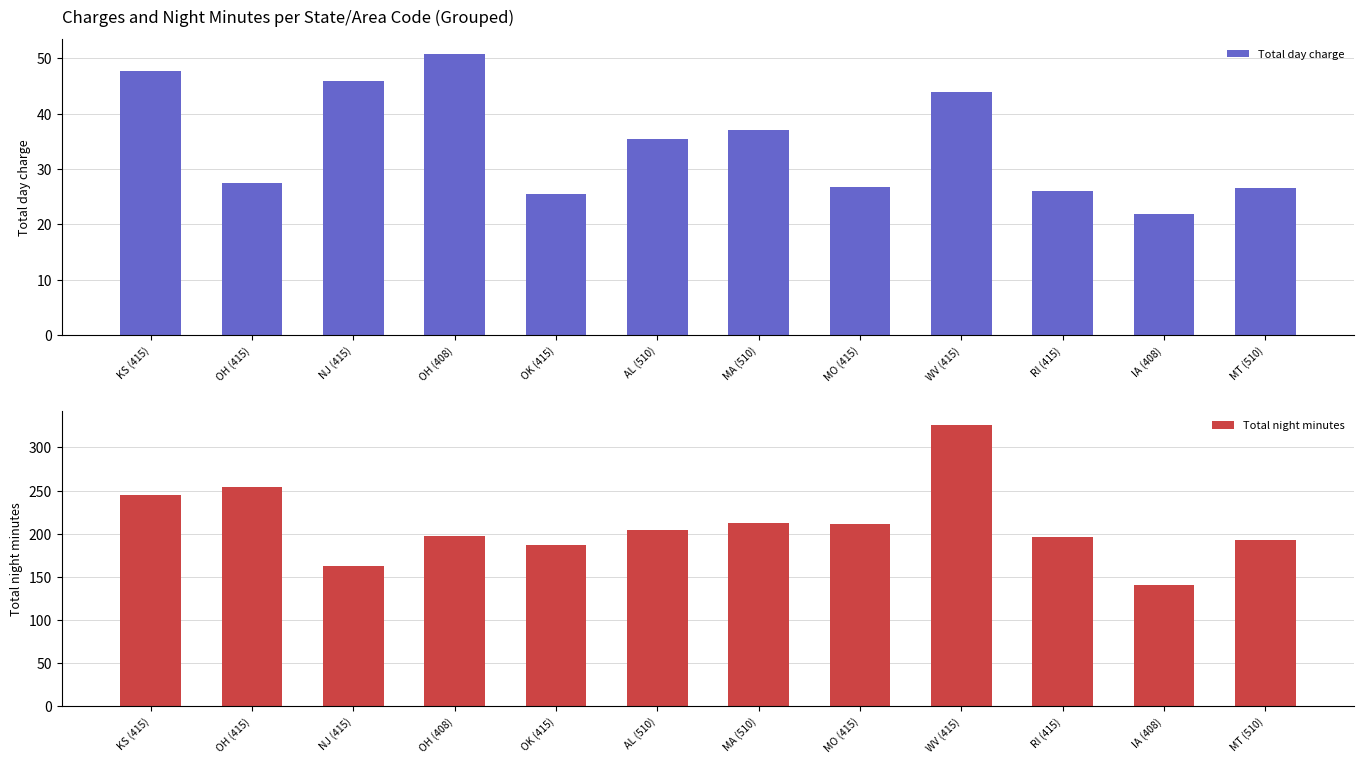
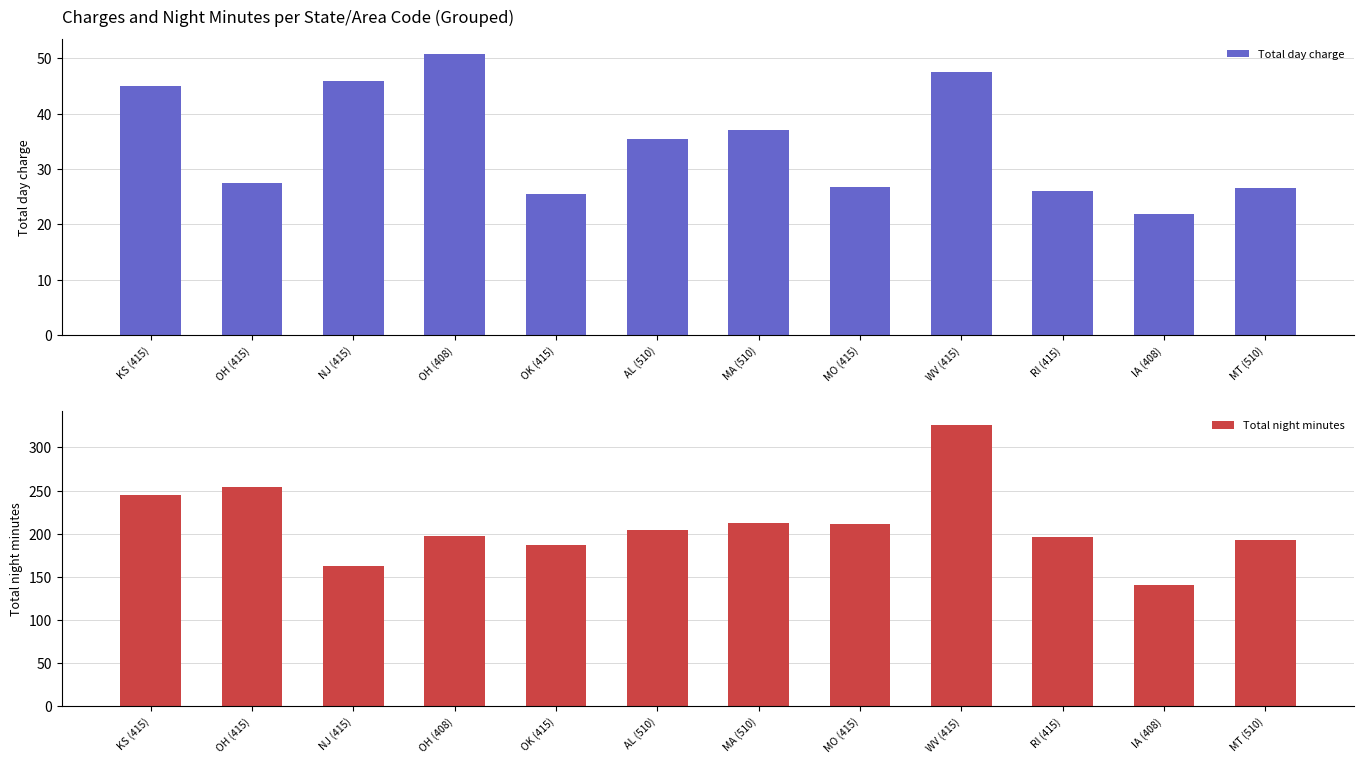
Charges and Night Minutes per State/Area Code (Grouped), KS (415): 48 -> 45
Charges and Night Minutes per State/Area Code (Grouped), WV (415): 44 -> 48
